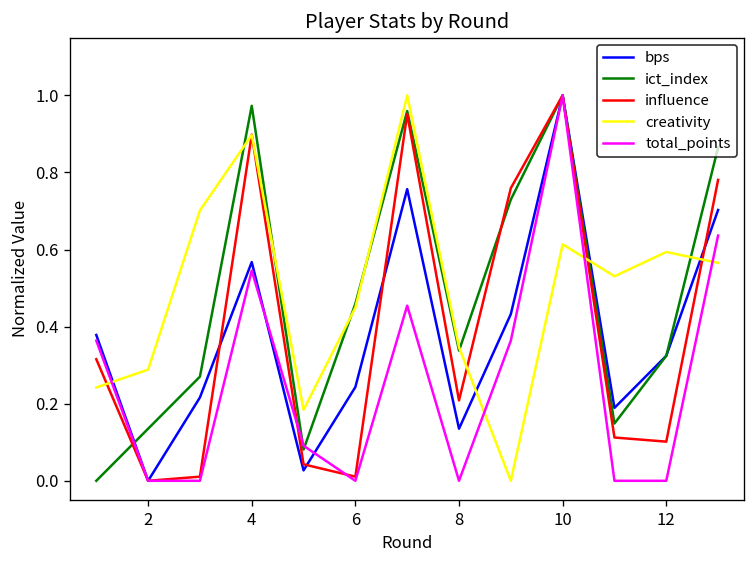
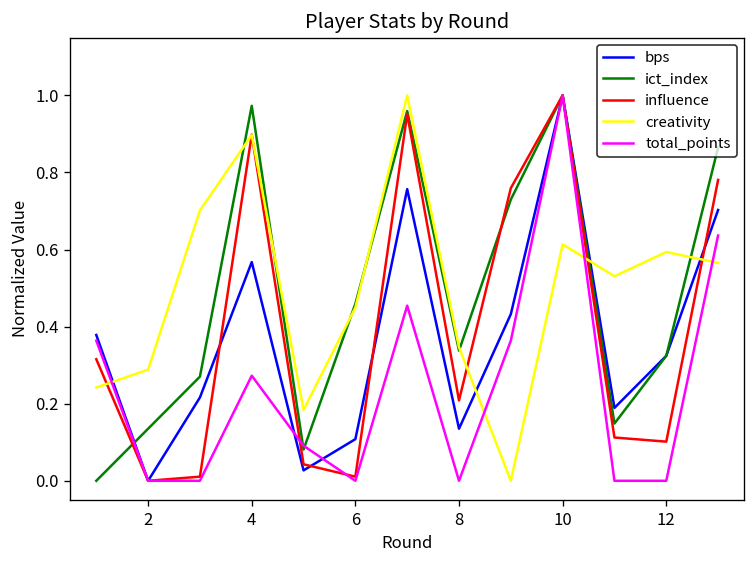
total_points, 4: 0.55 -> 0.27
bps, 6: 0.24 -> 0.11
